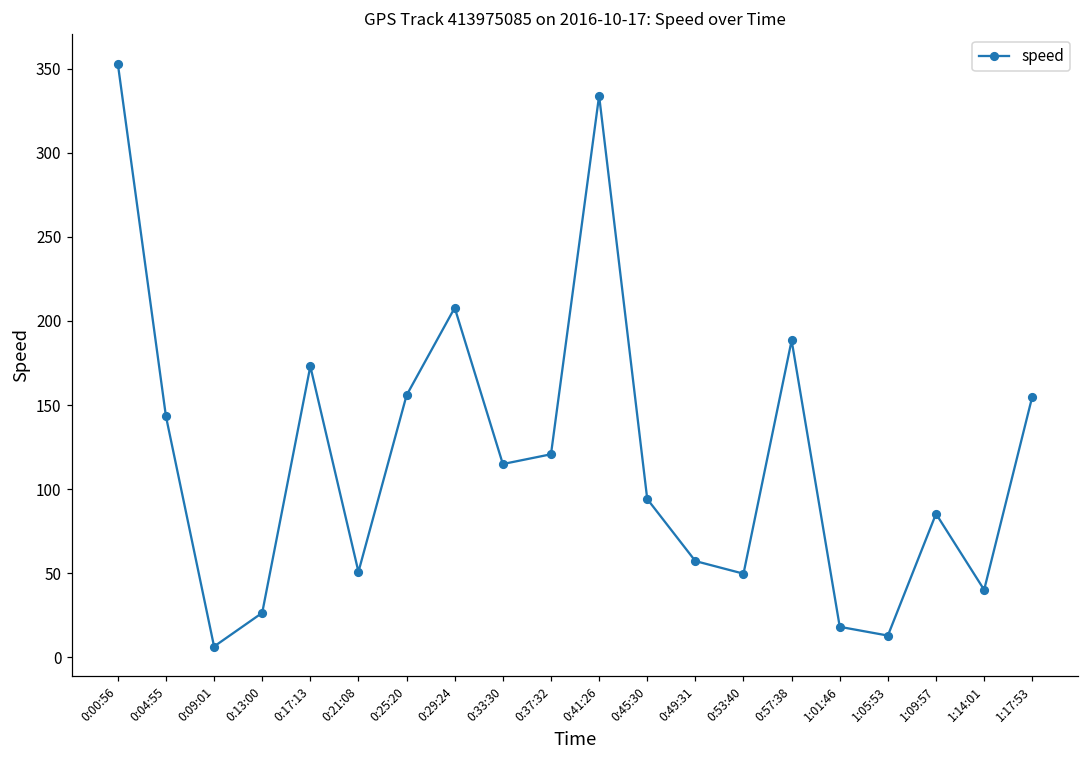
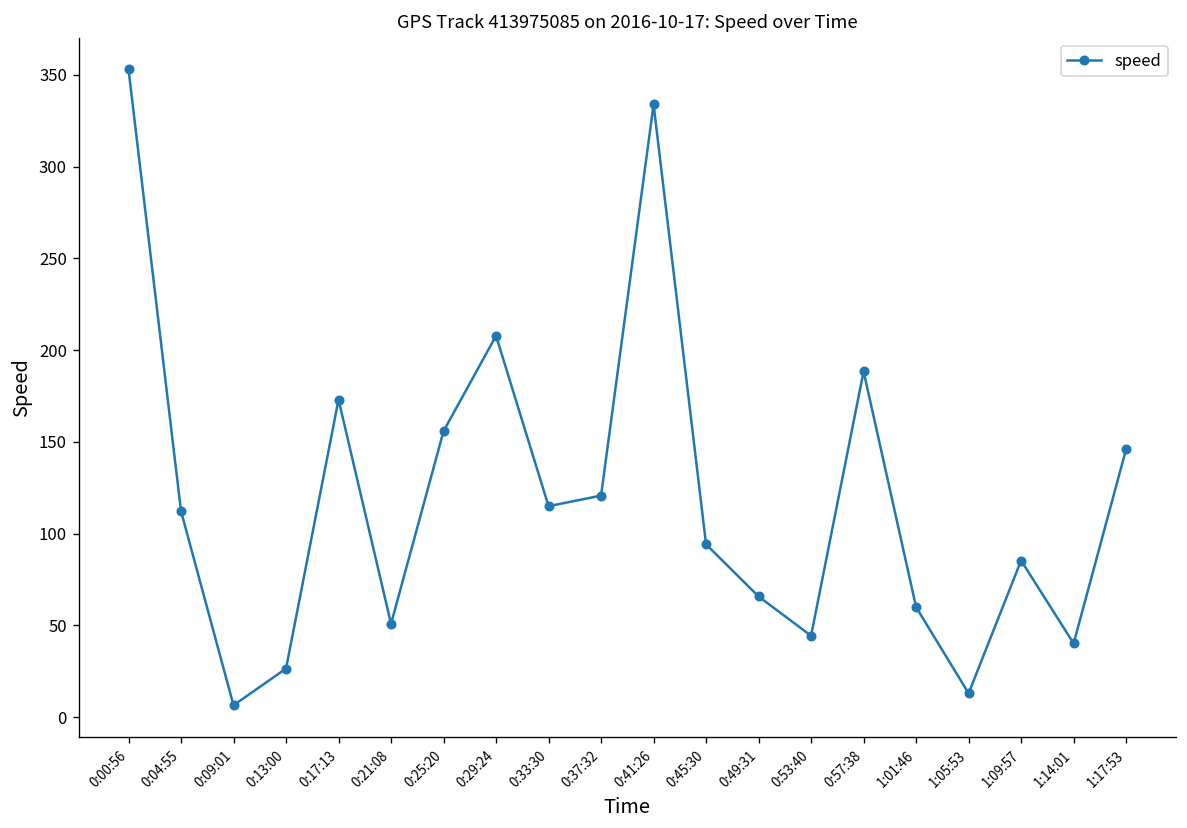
0:04:55: 143 -> 112
0:49:31: 57 -> 66
0:53:40: 50 -> 44
1:01:46: 18 -> 60
1:17:53: 155 -> 146
